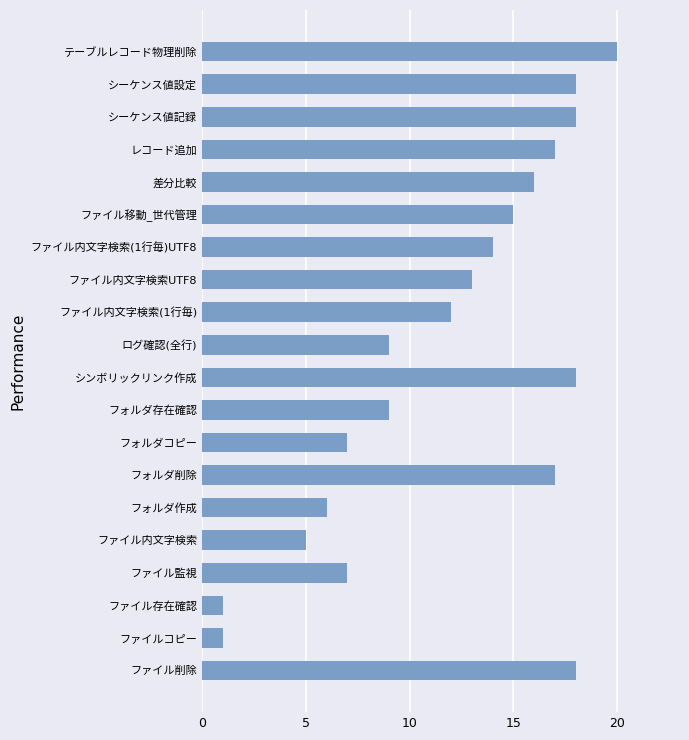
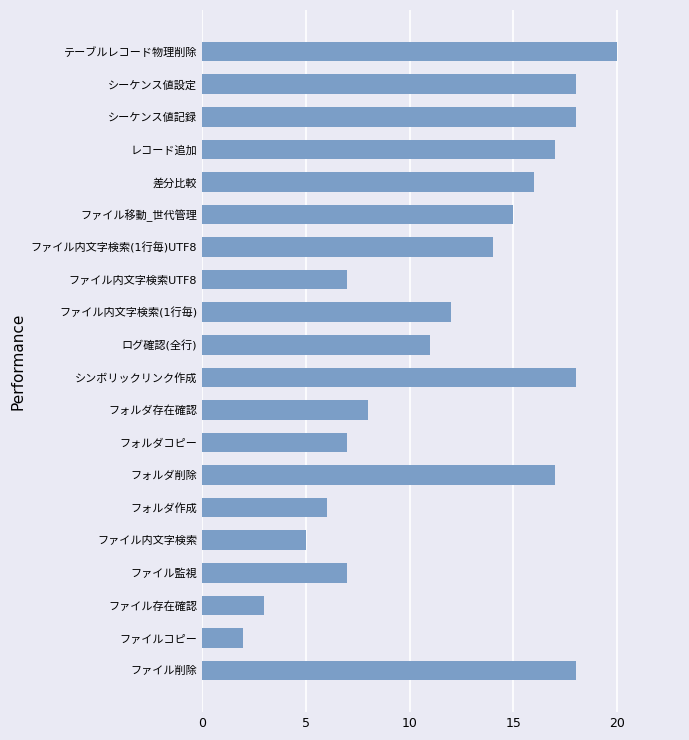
ファイル内文字検索UTF8: 13 -> 7
ログ確認(全行): 9 -> 11
フォルダ存在確認: 9 -> 8
ファイル存在確認: 1 -> 3
ファイルコピー: 1 -> 2
